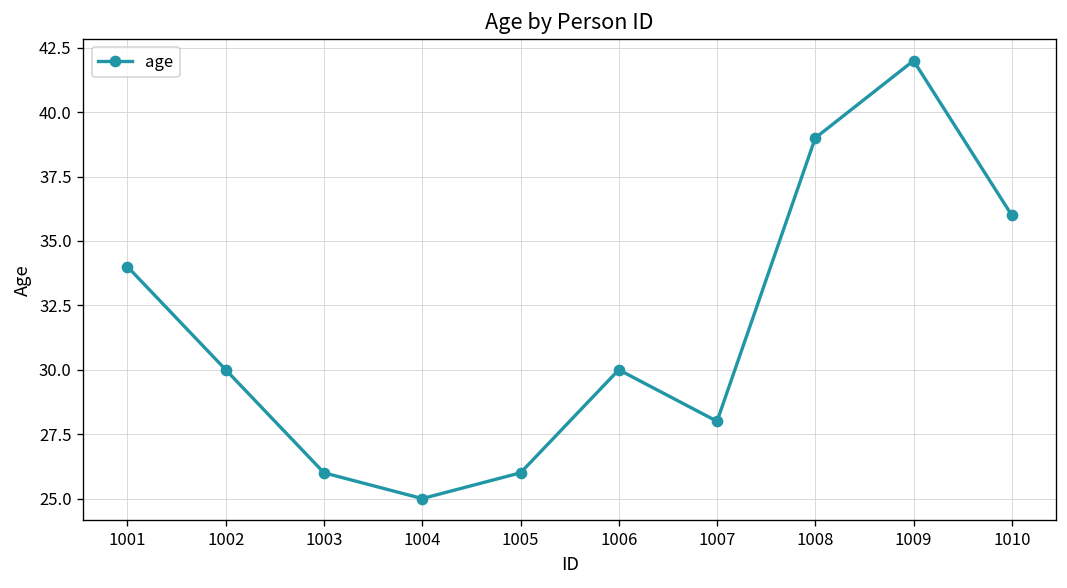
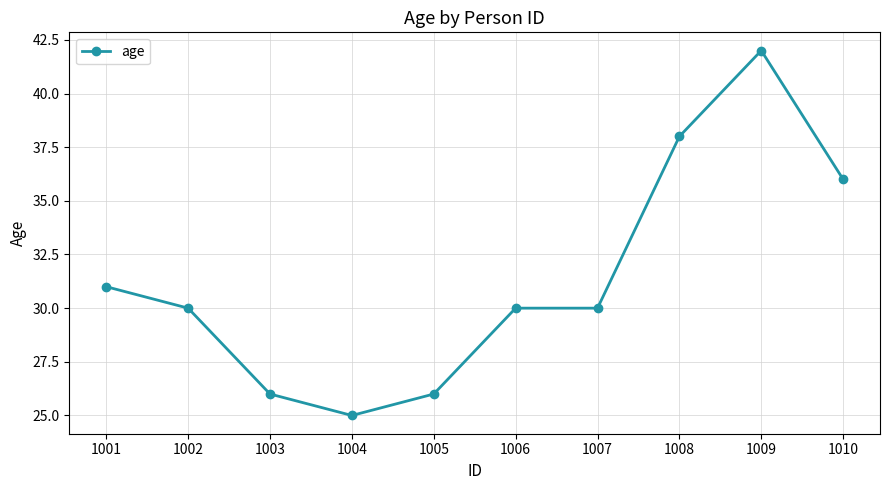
1001: 34 -> 31
1007: 28 -> 30
1008: 39 -> 38
